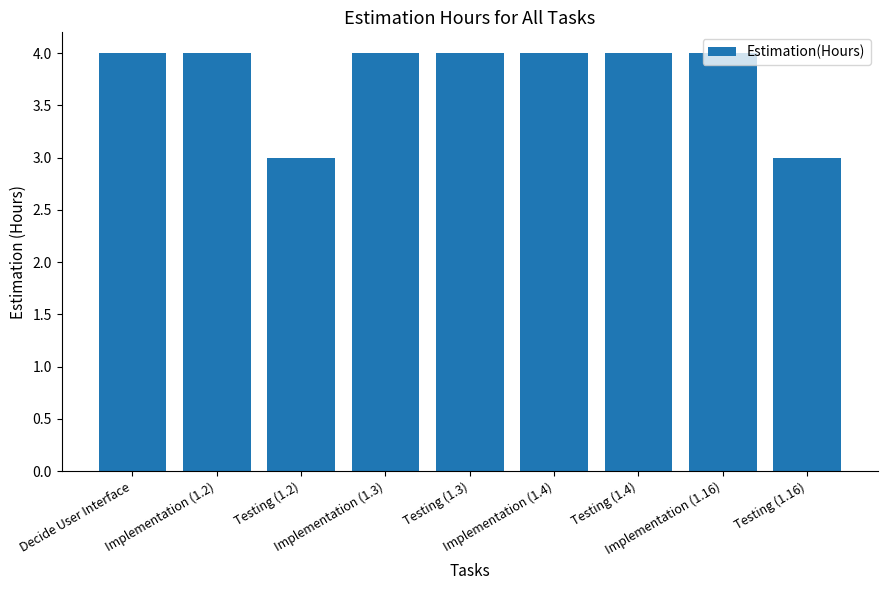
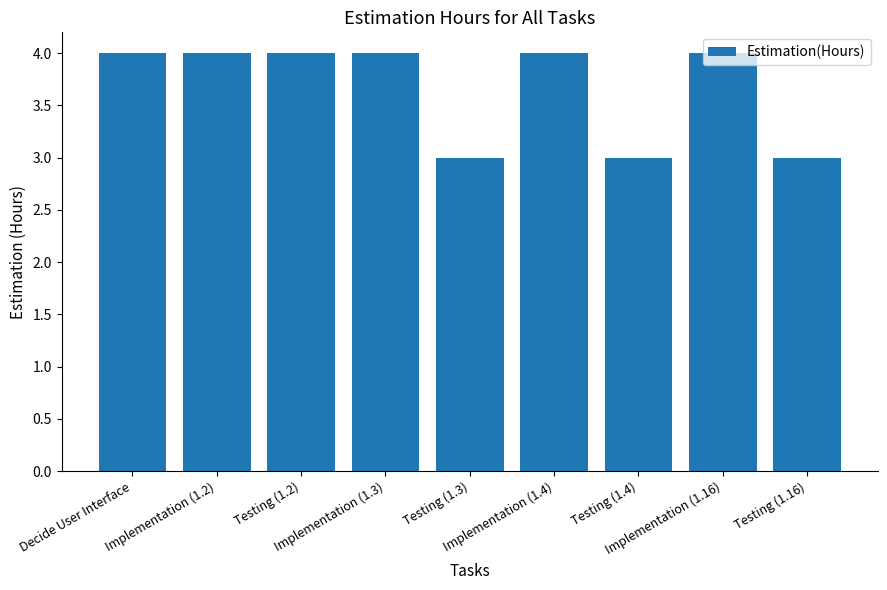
Testing (1.2): 3 -> 4
Testing (1.3): 4 -> 3
Testing (1.4): 4 -> 3
